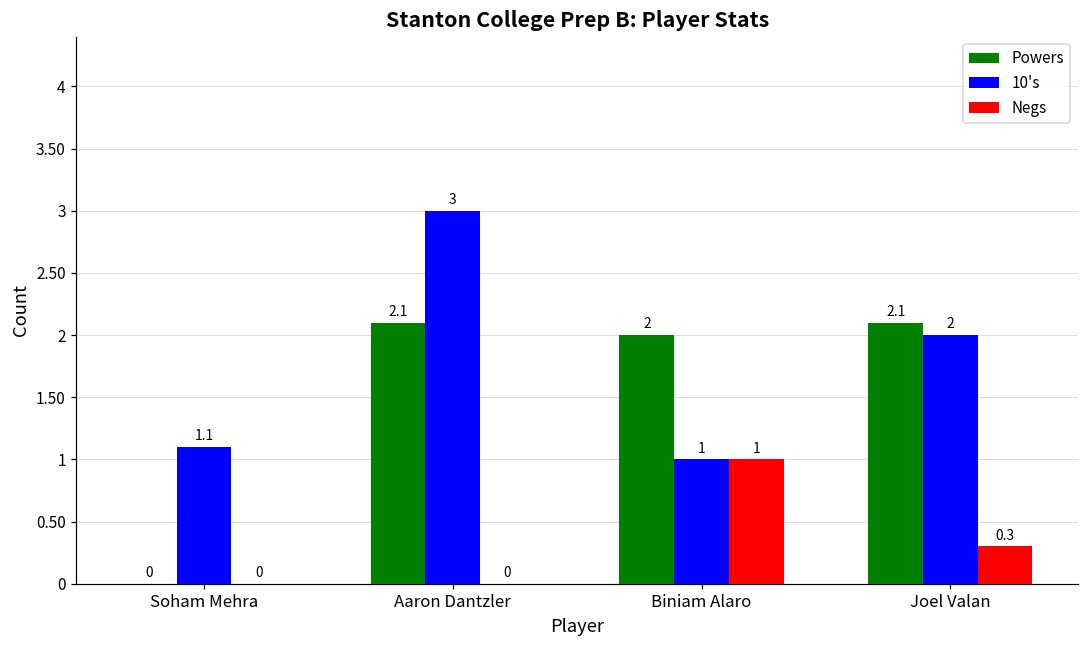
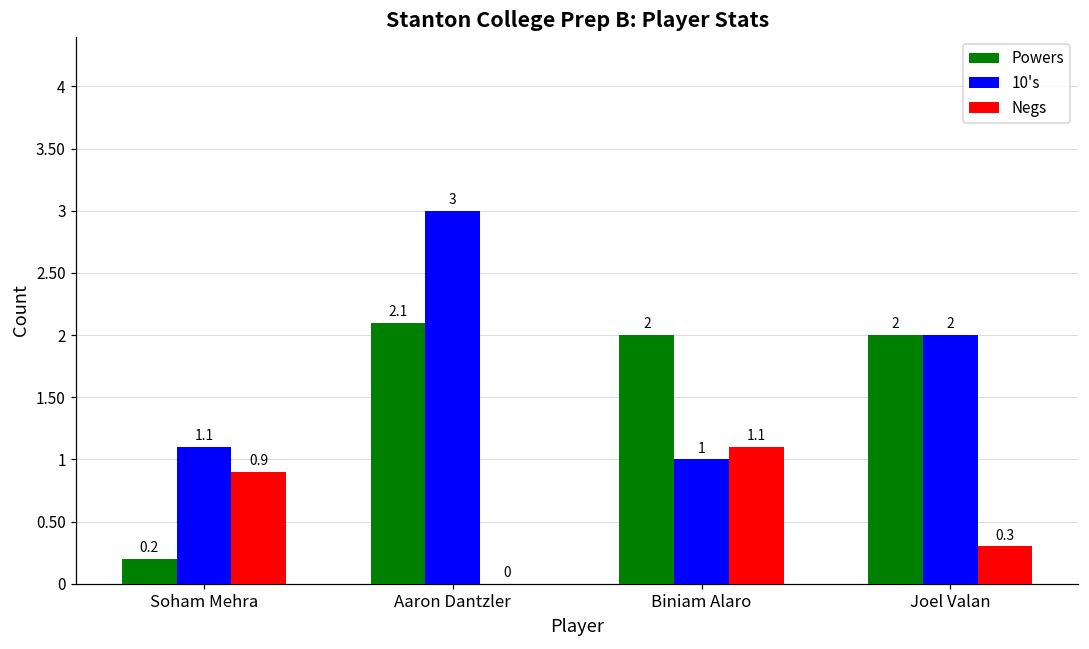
Powers, Soham Mehra: 0 -> 0.2
Negs, Soham Mehra: 0 -> 0.9
Negs, Biniam Alaro: 1 -> 1.1
Powers, Joel Valan: 2.1 -> 2
